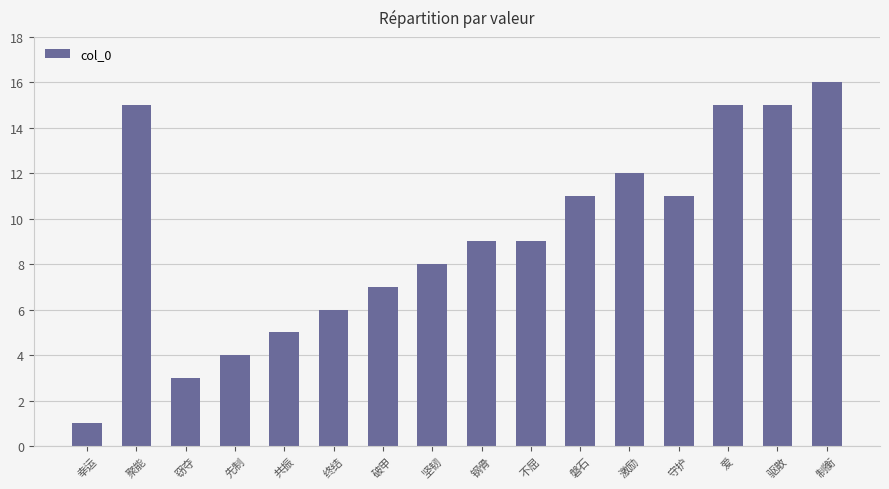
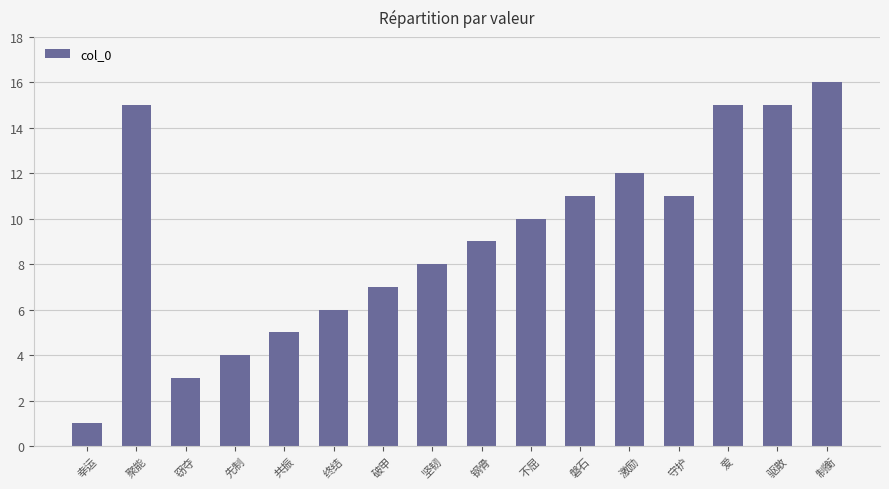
不屈: 9 -> 10
